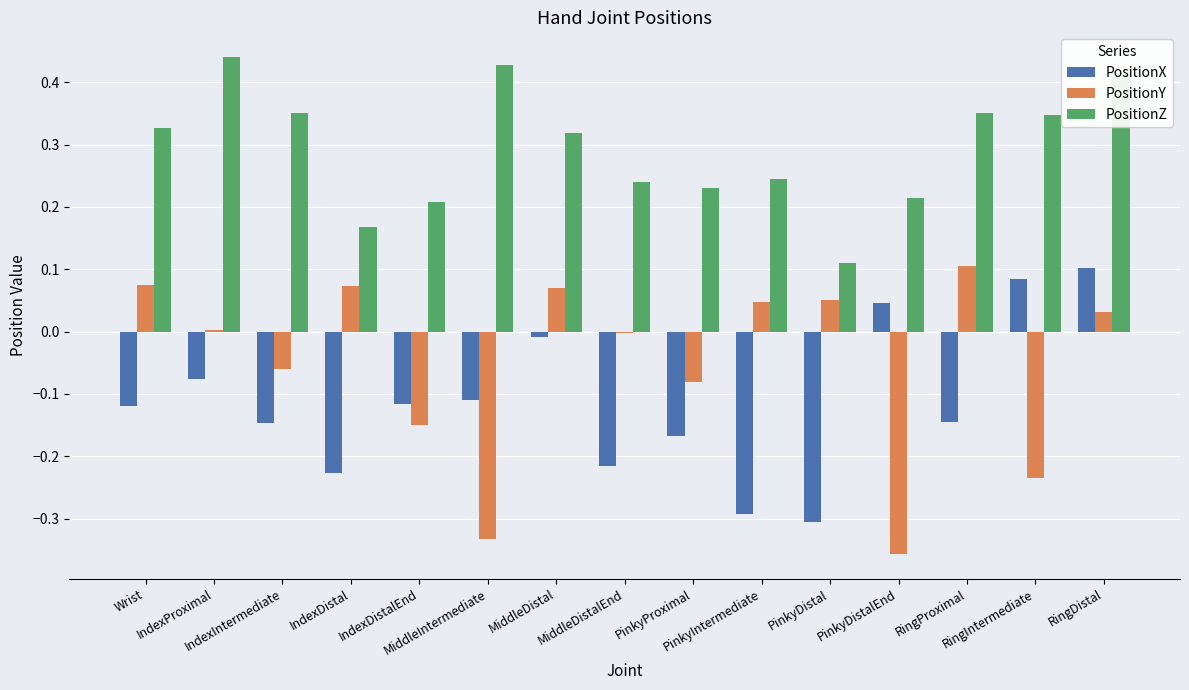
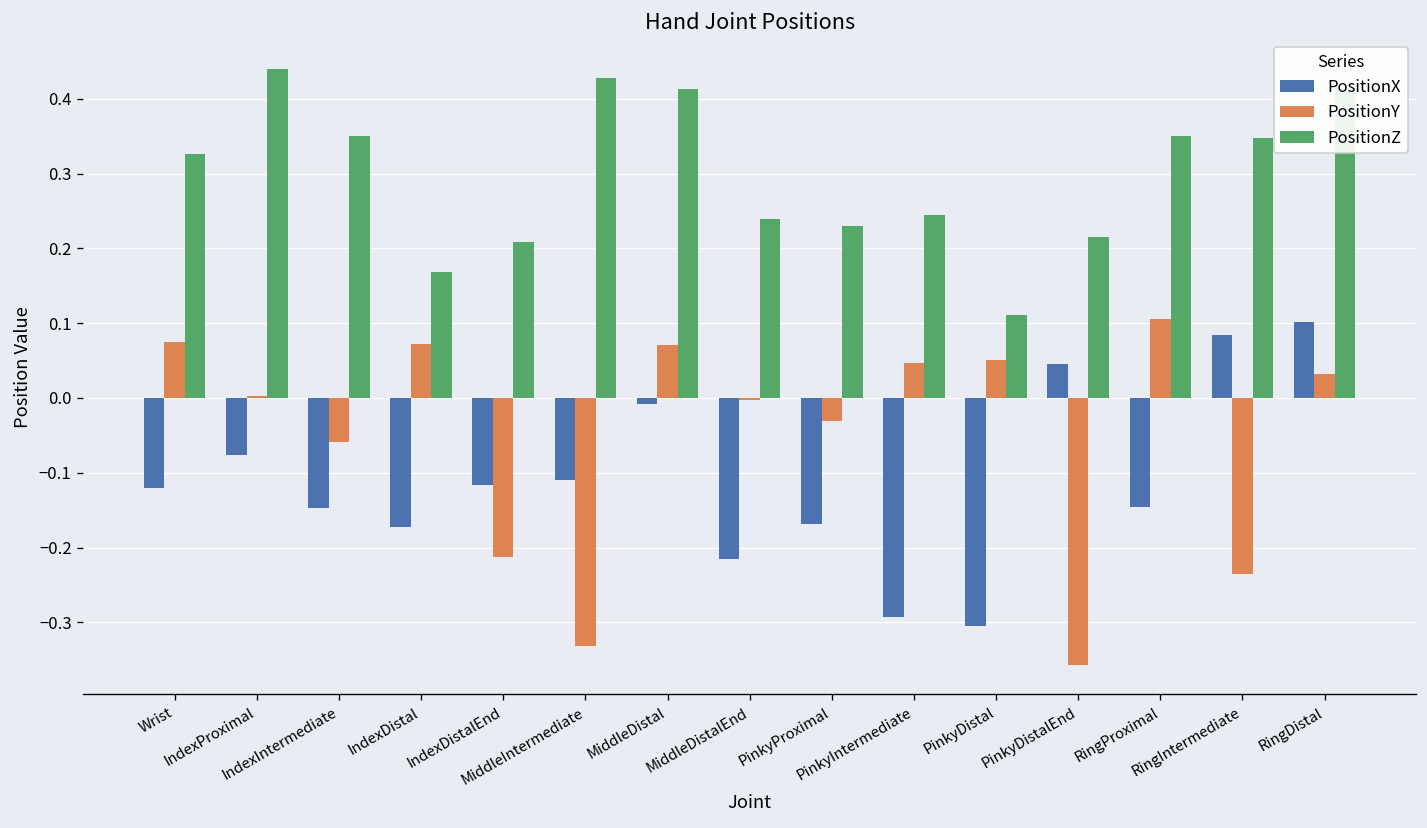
PositionX, IndexDistal: -0.23 -> -0.17
PositionY, IndexDistalEnd: -0.15 -> -0.21
PositionZ, MiddleDistal: 0.32 -> 0.41
PositionY, PinkyProximal: -0.08 -> -0.03
